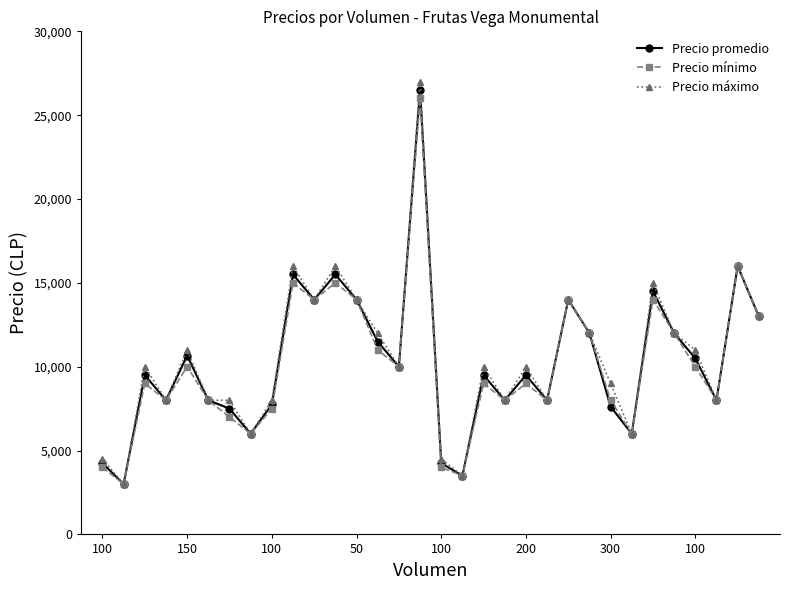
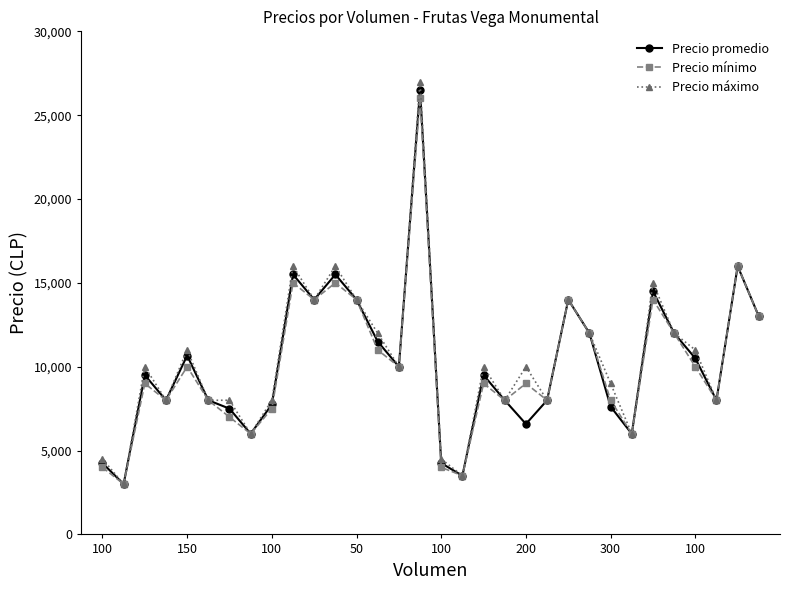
Precio promedio, 200: 9,500 -> 6,600
